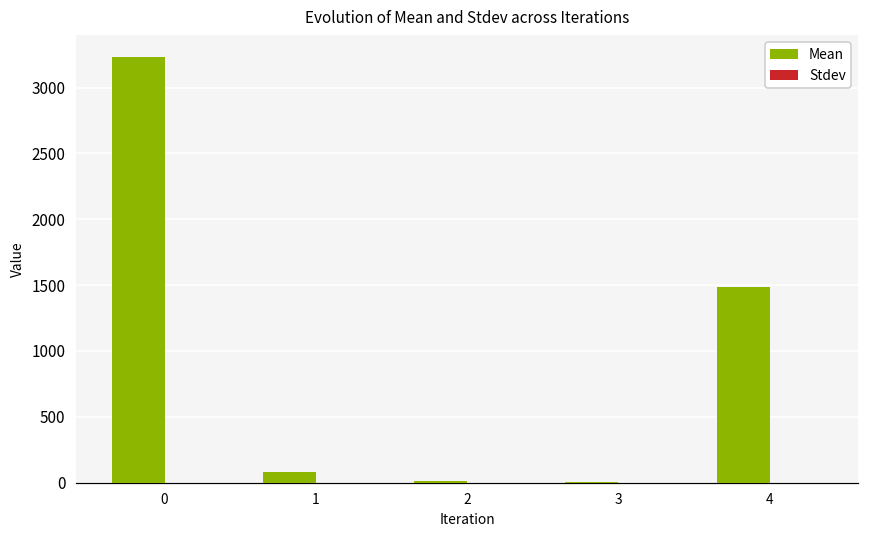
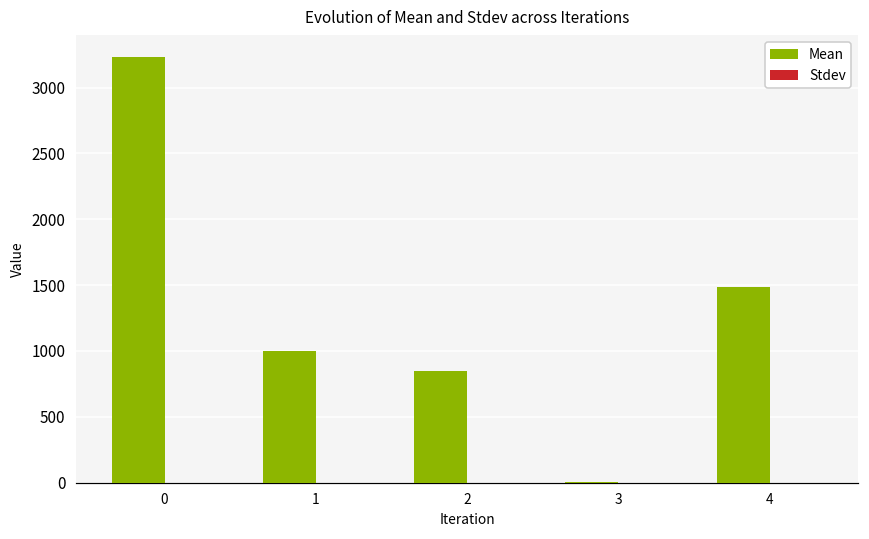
Mean, 1: 80 -> 1000
Mean, 2: 10 -> 850
